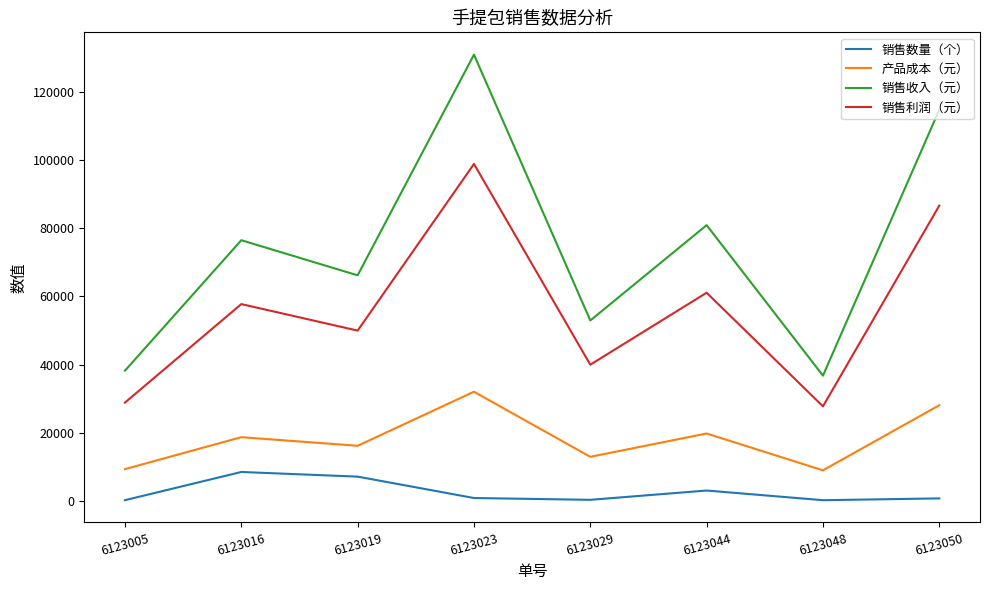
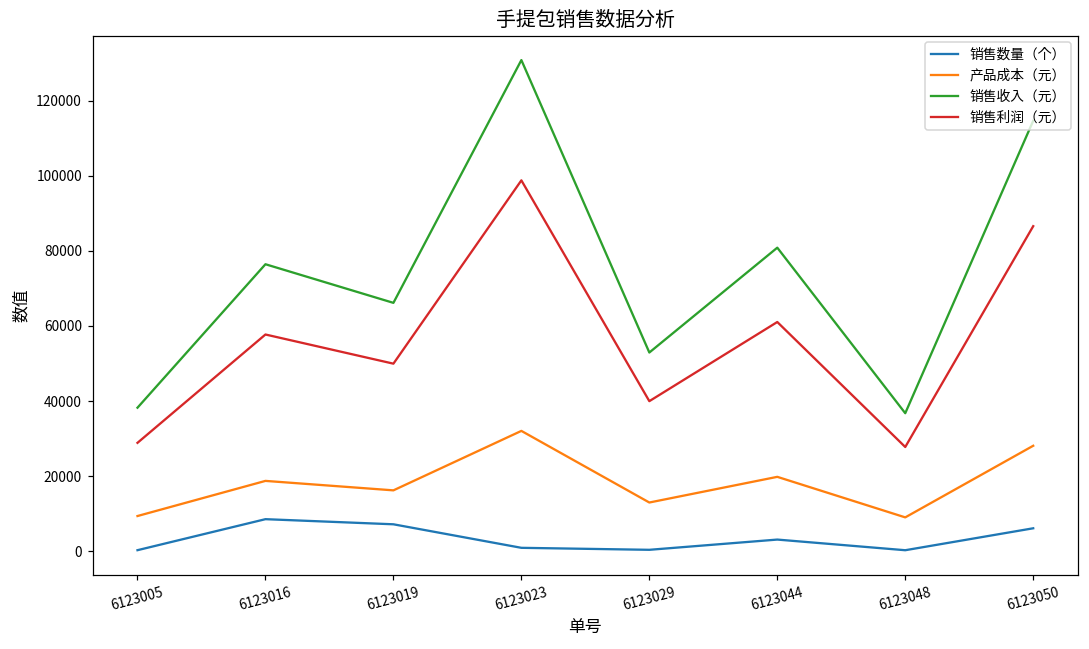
销售数量（个）, 6123050: 1000 -> 6000
